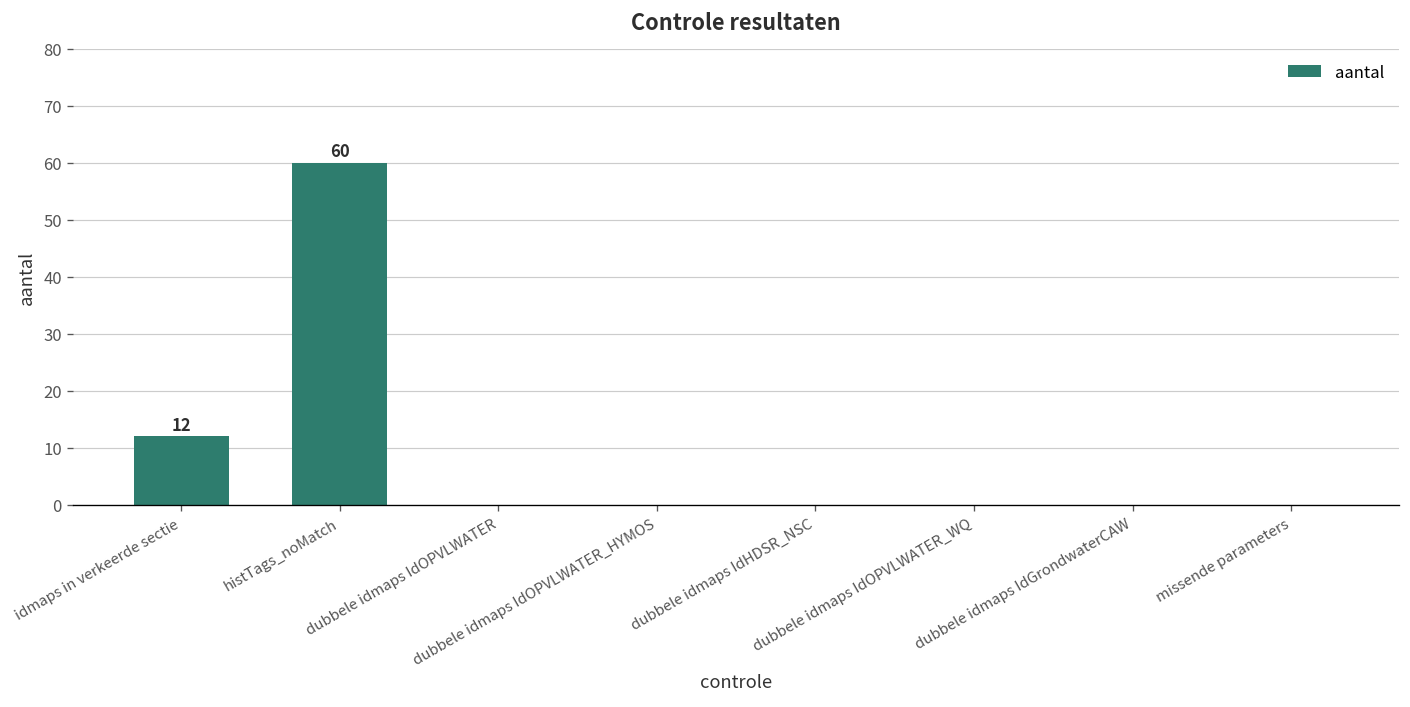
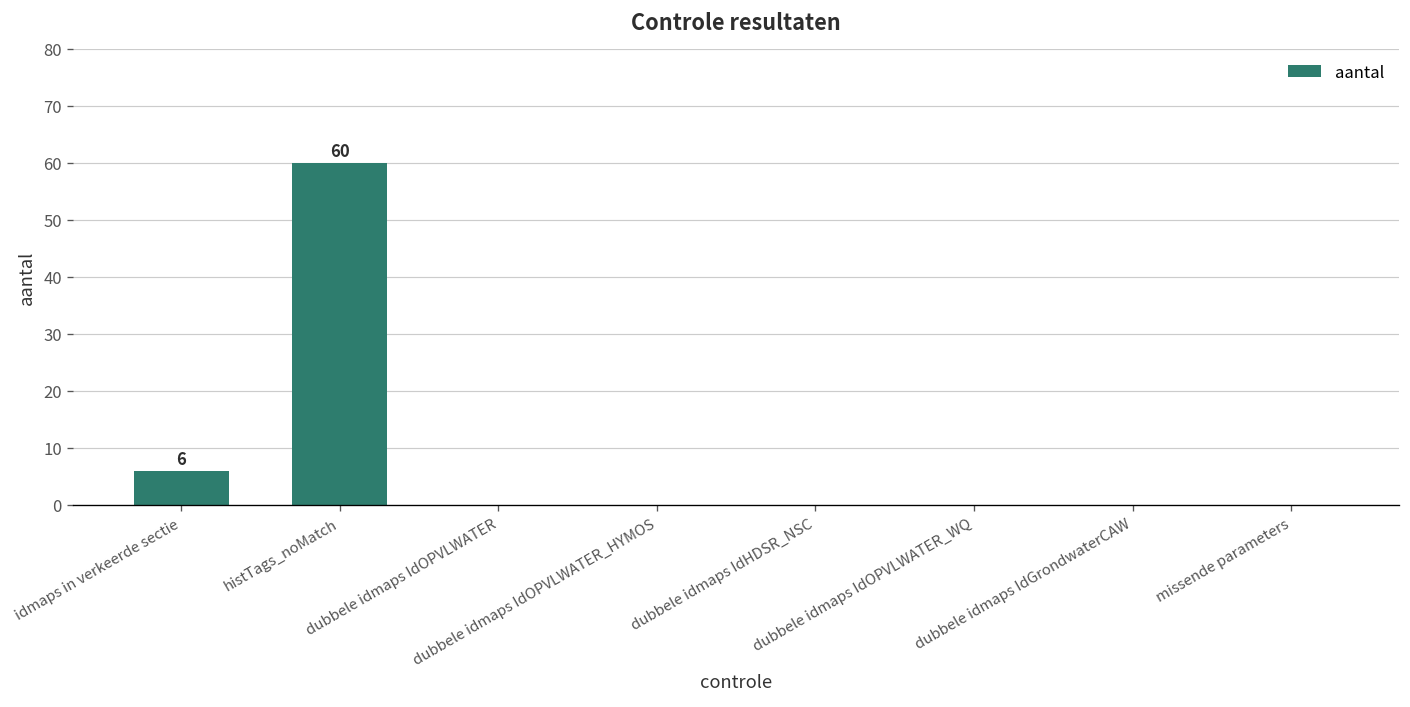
idmaps in verkeerde sectie: 12 -> 6
